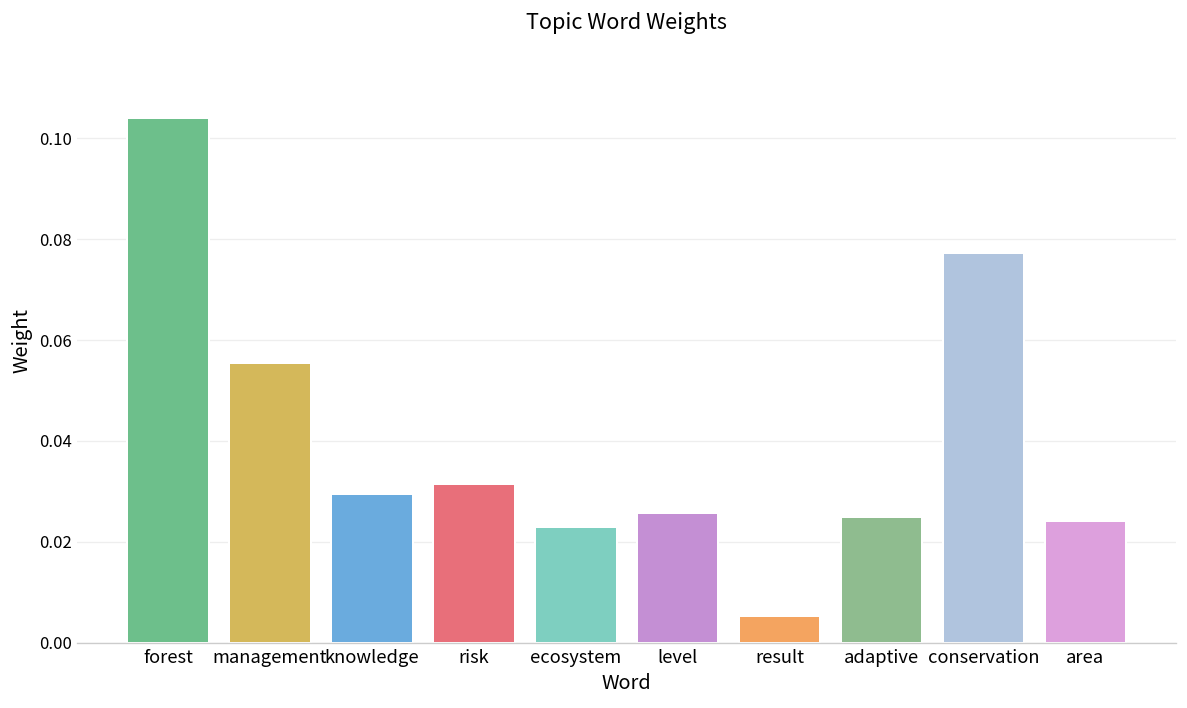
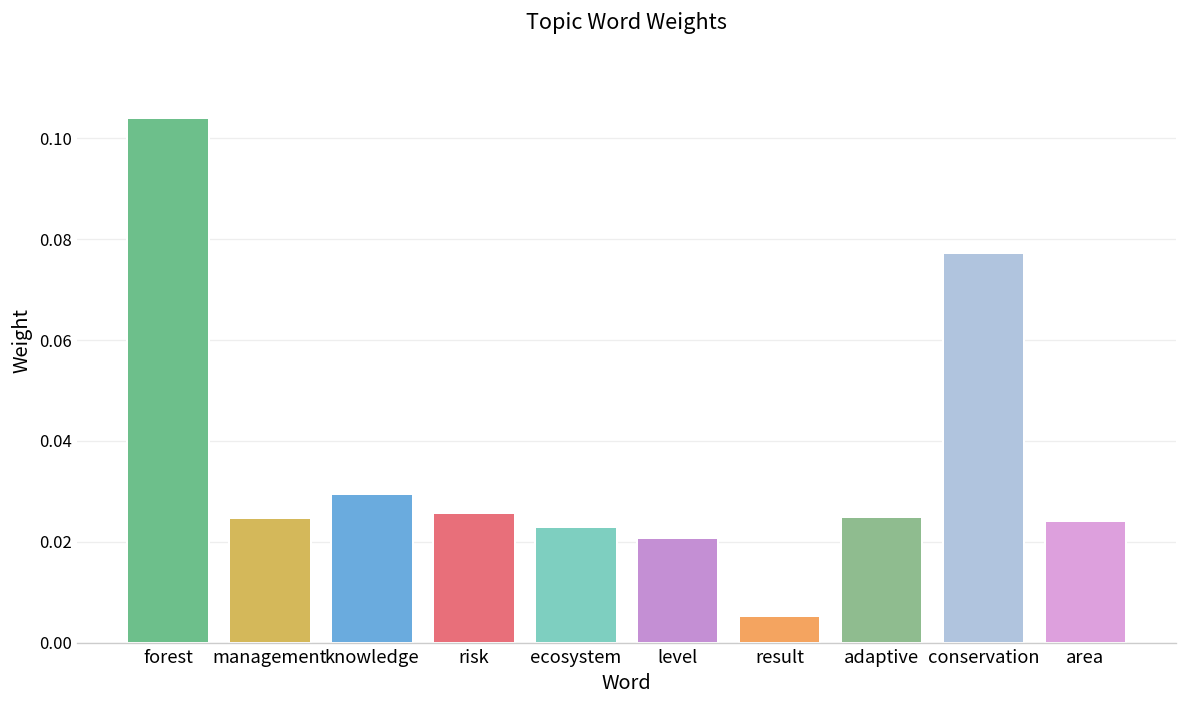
management: 0.055 -> 0.025
risk: 0.031 -> 0.026
level: 0.026 -> 0.021
